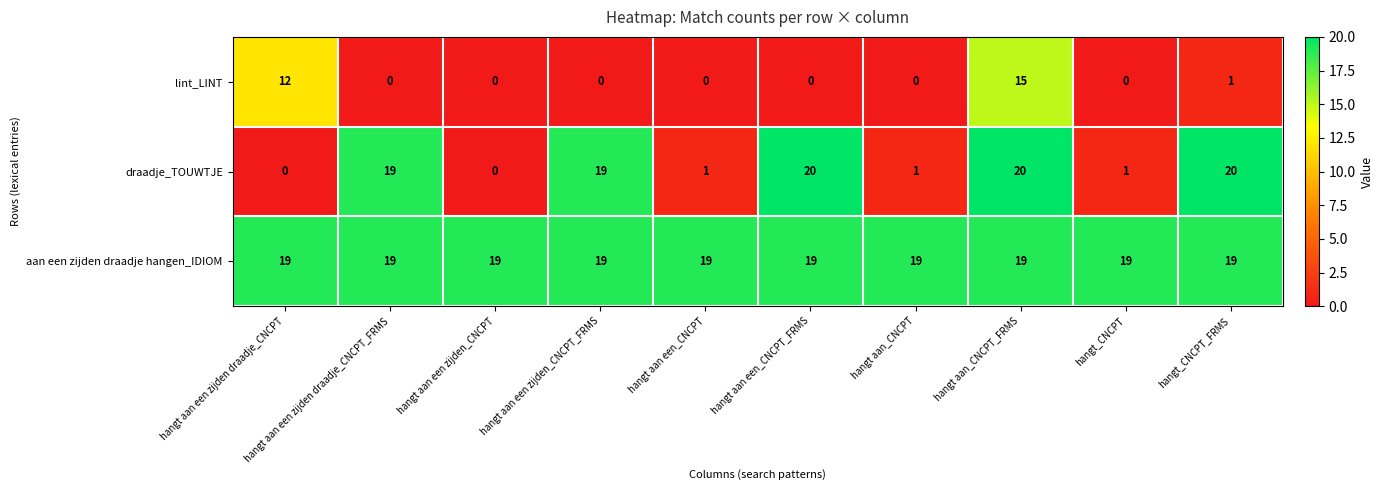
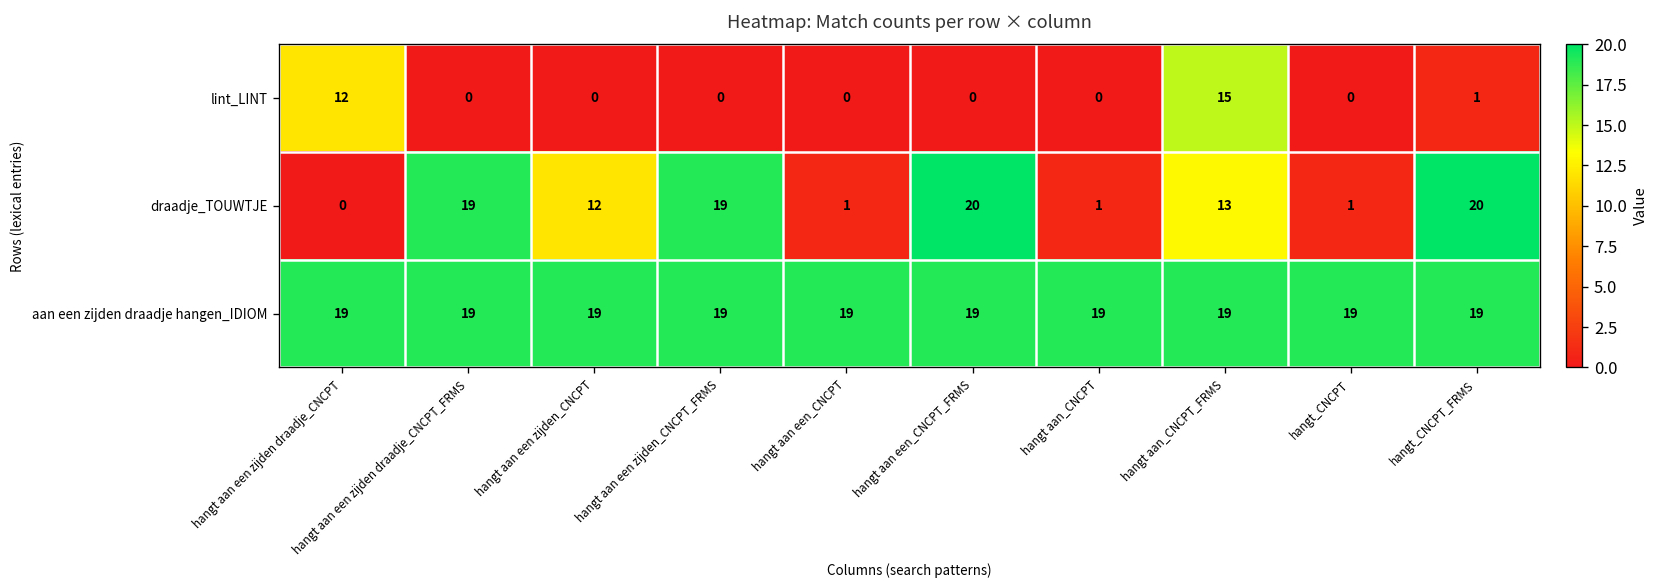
draadje_TOUWTJE, hangt aan een zijden_CNCPT: 0 -> 12
draadje_TOUWTJE, hangt aan_CNCPT_FRMS: 20 -> 13
